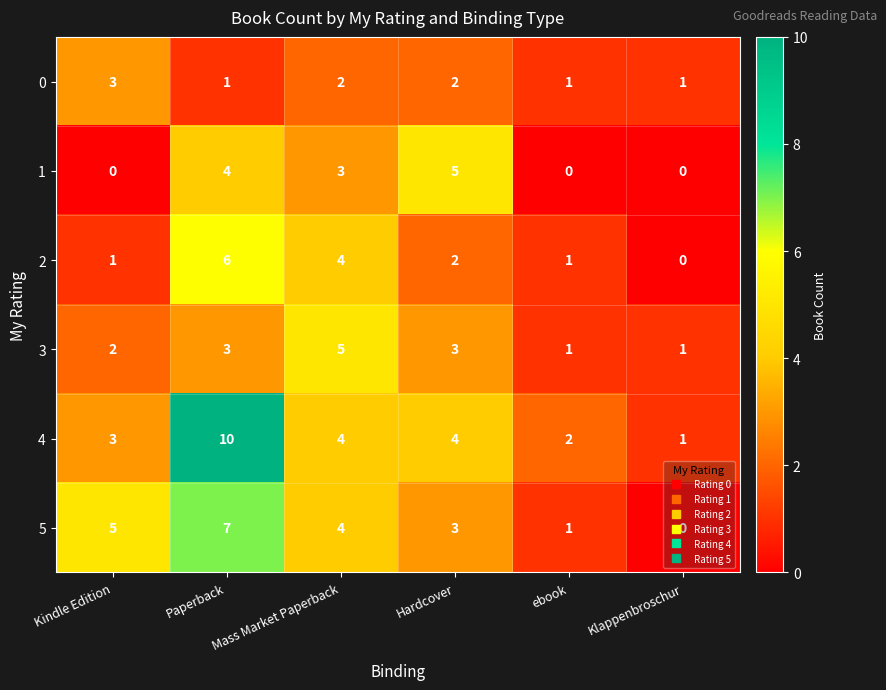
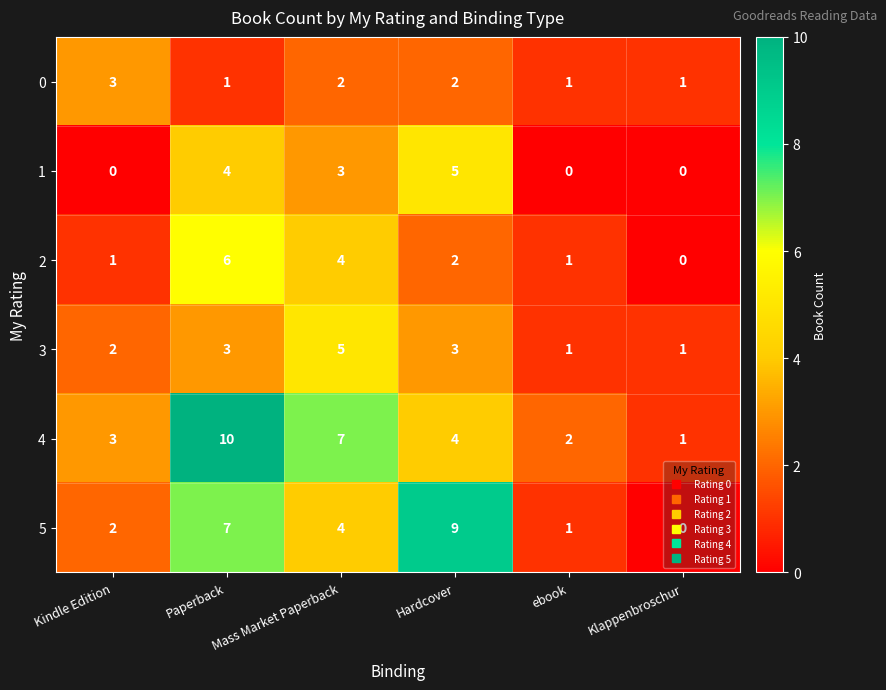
4, Mass Market Paperback: 4 -> 7
5, Kindle Edition: 5 -> 2
5, Hardcover: 3 -> 9
